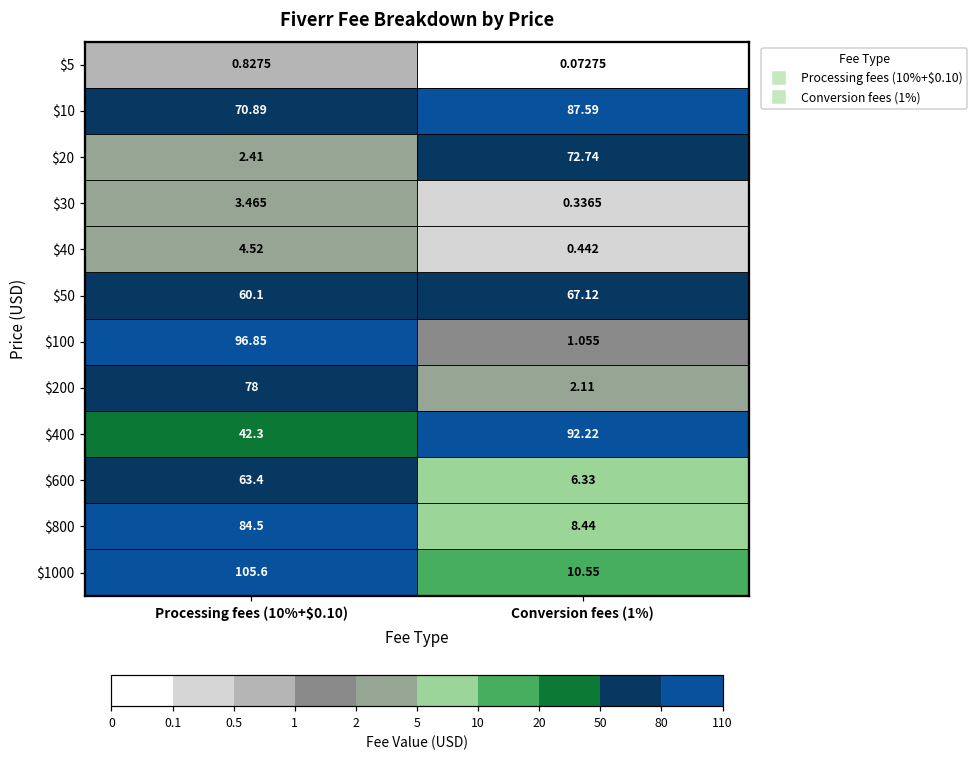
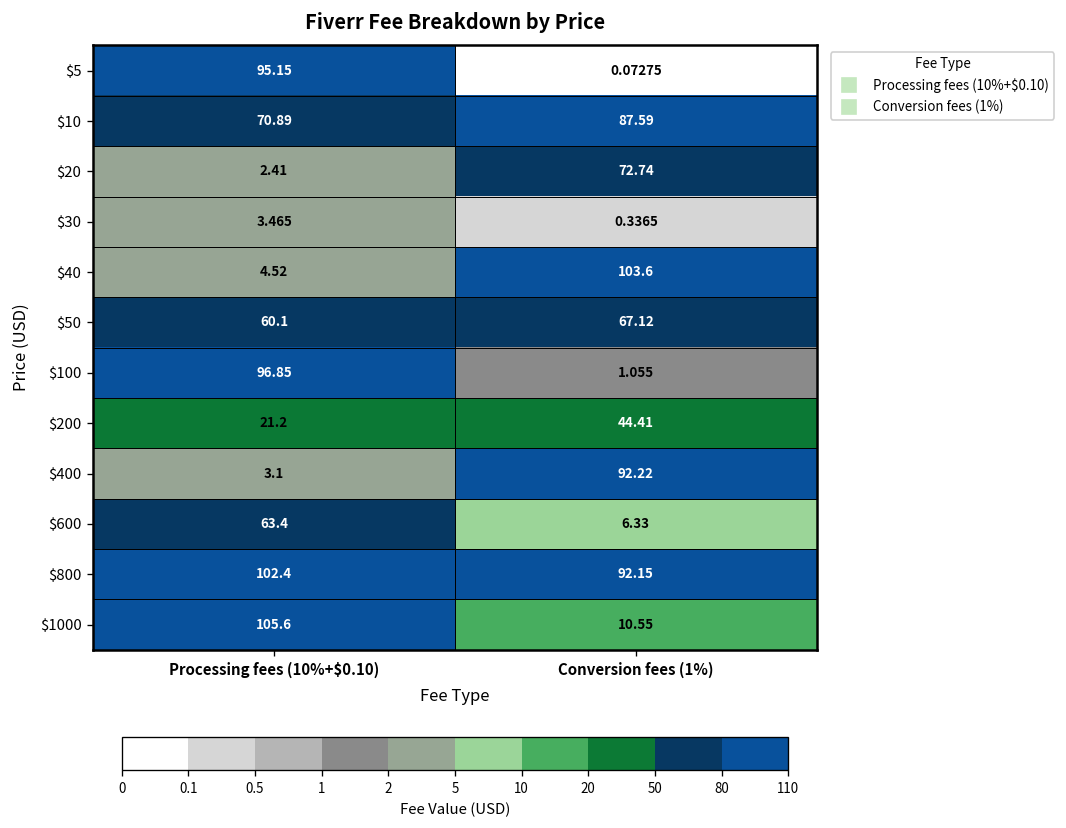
$5, Processing fees (10%+$0.10): 0.8275 -> 95.15
$40, Conversion fees (1%): 0.442 -> 103.6
$200, Processing fees (10%+$0.10): 78 -> 21.2
$200, Conversion fees (1%): 2.11 -> 44.41
$400, Processing fees (10%+$0.10): 42.3 -> 3.1
$800, Processing fees (10%+$0.10): 84.5 -> 102.4
$800, Conversion fees (1%): 8.44 -> 92.15
